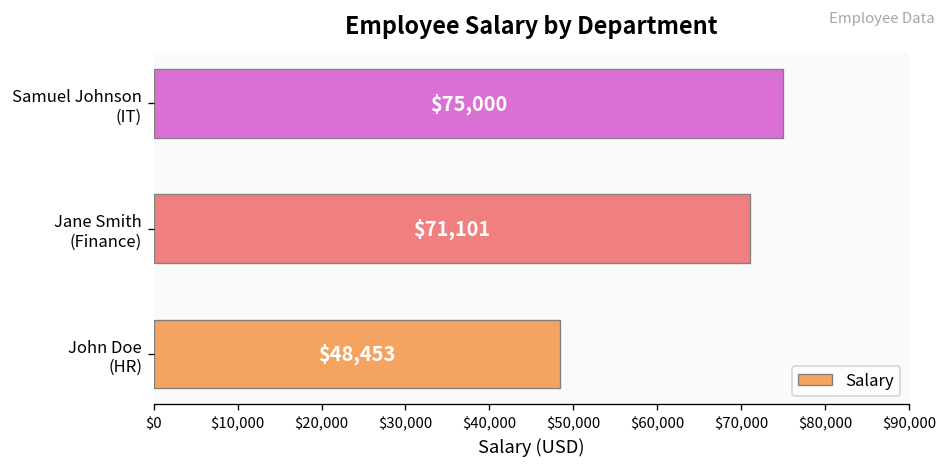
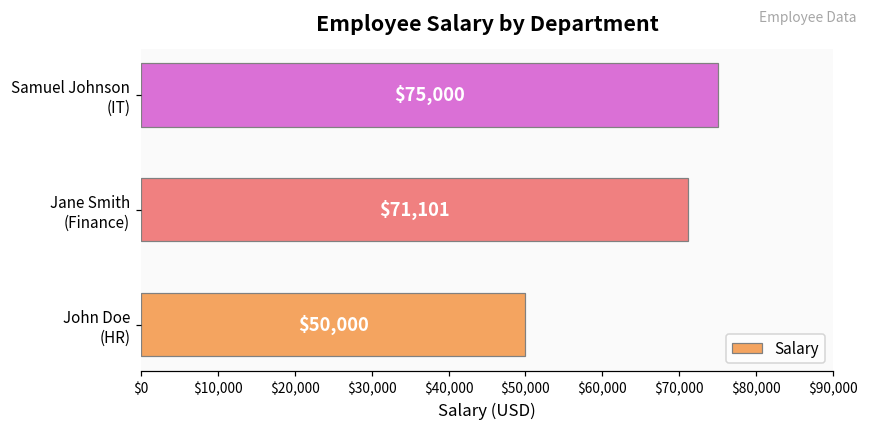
John Doe (HR): $48,453 -> $50,000
